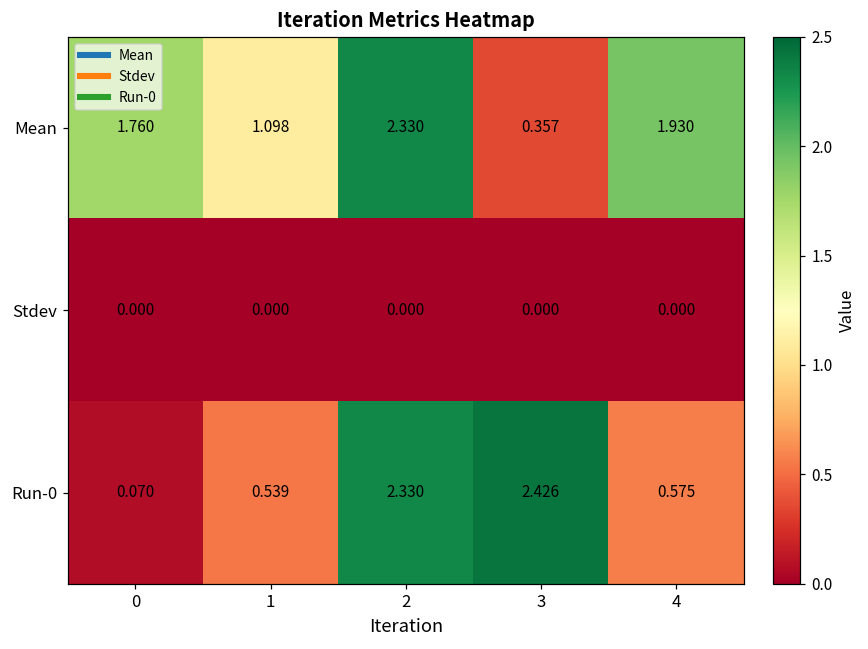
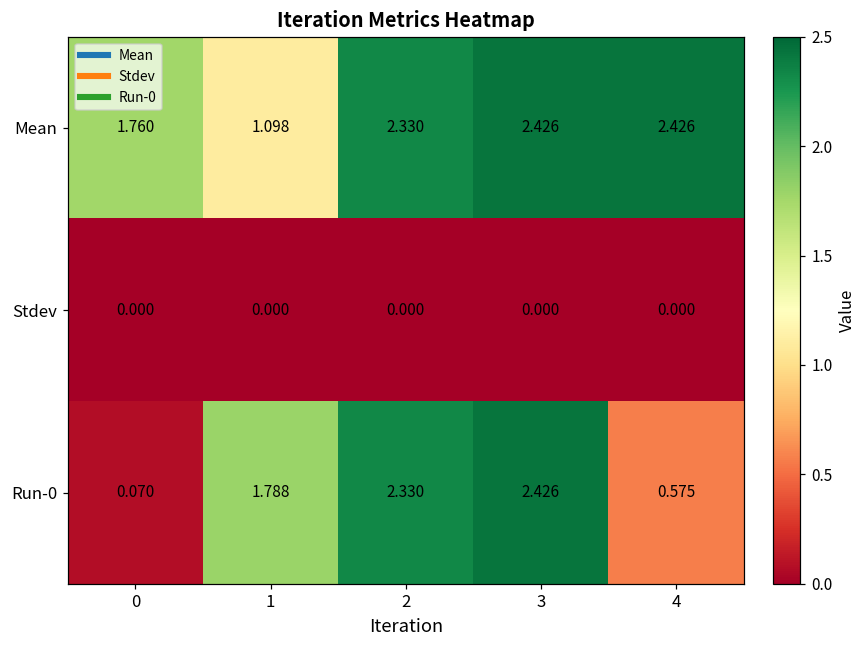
Mean, 3: 0.357 -> 2.426
Mean, 4: 1.930 -> 2.426
Run-0, 1: 0.539 -> 1.788
